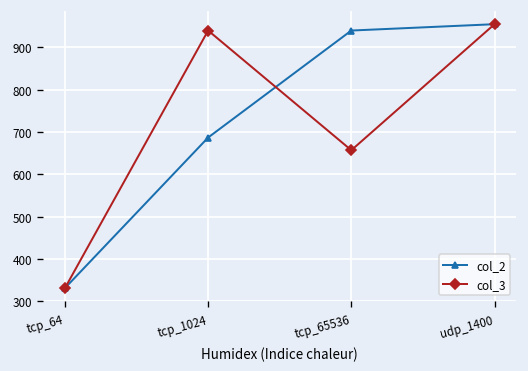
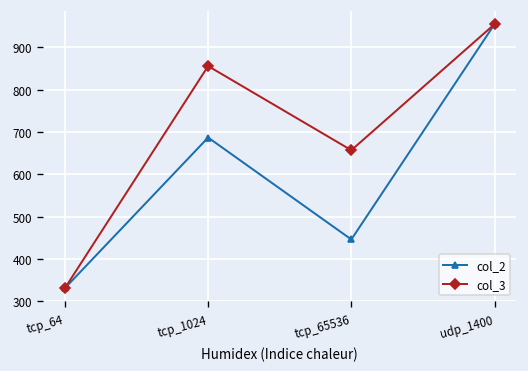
col_3, tcp_1024: 940 -> 860
col_2, tcp_65536: 940 -> 450
